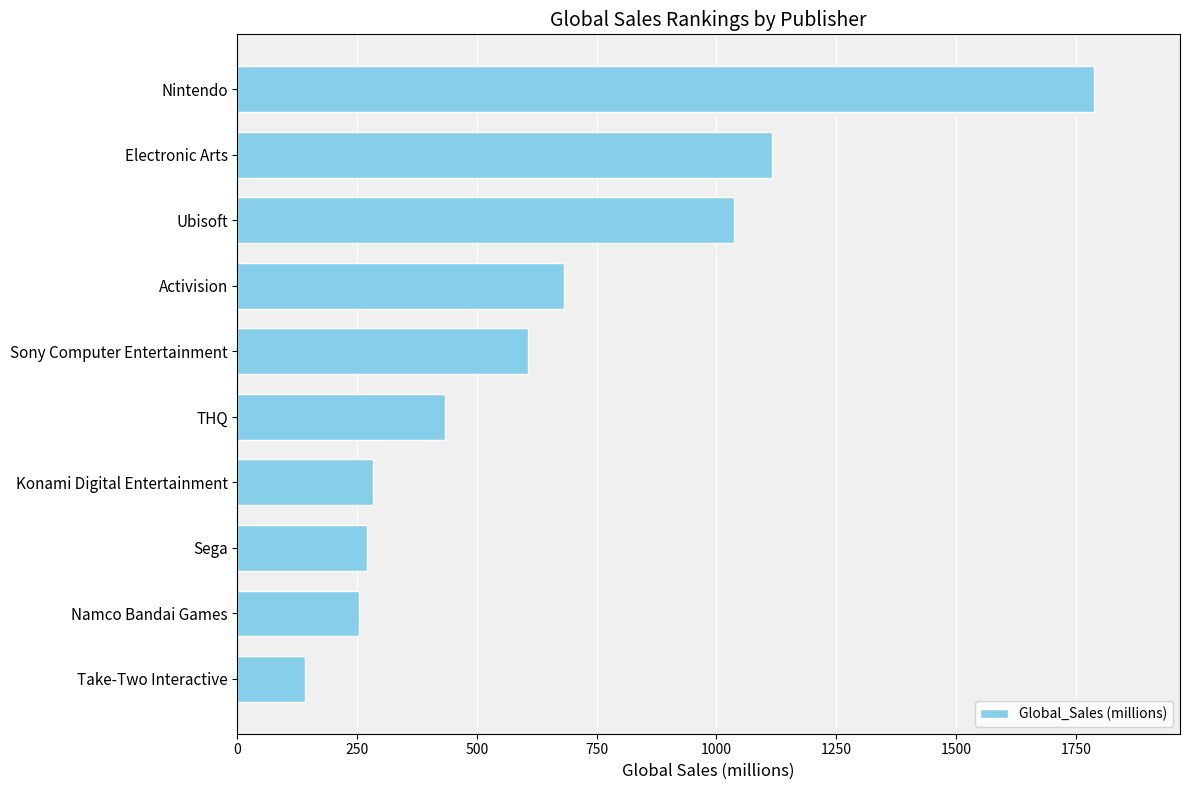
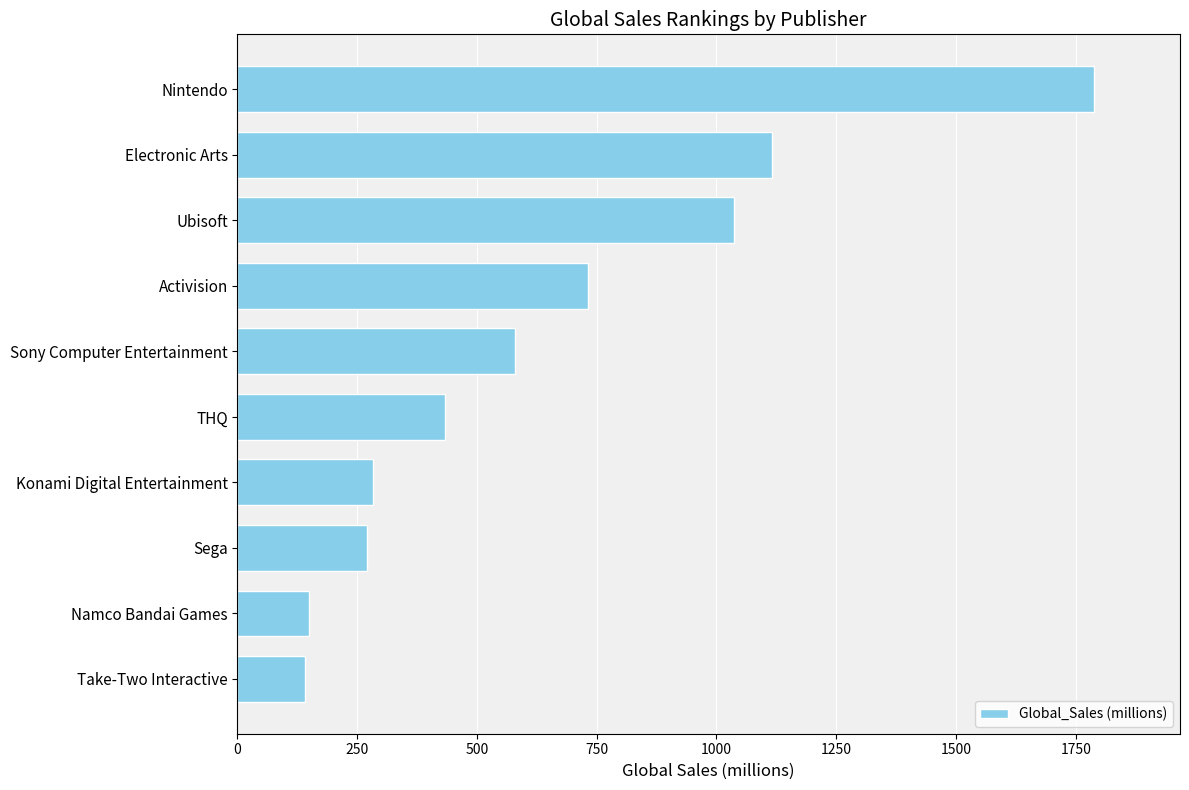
Activision: 680 -> 730
Sony Computer Entertainment: 610 -> 580
Namco Bandai Games: 250 -> 150
